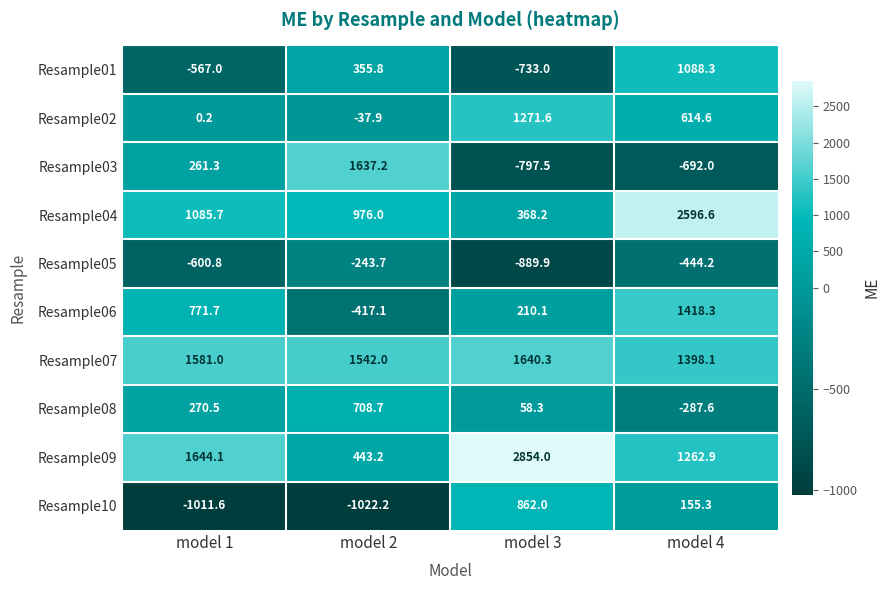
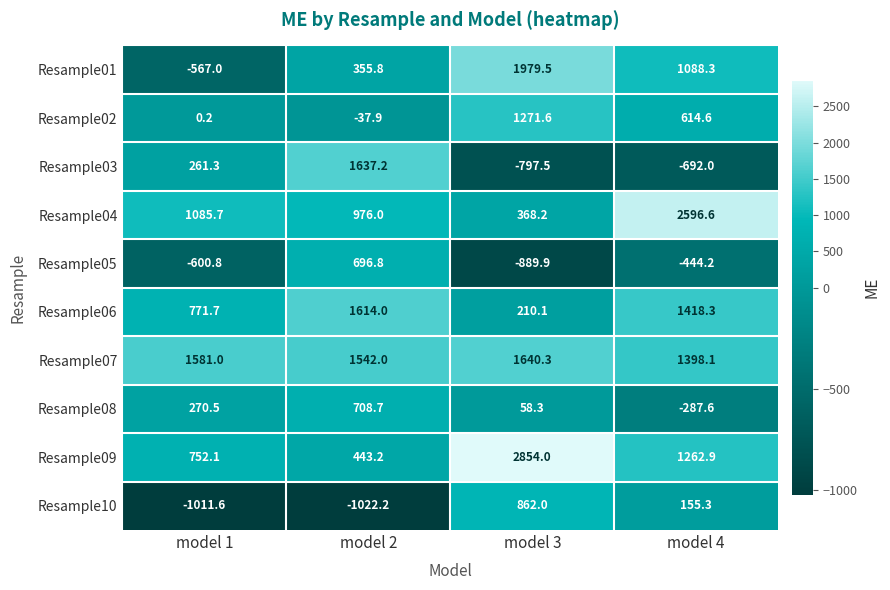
Resample01, model 3: -733.0 -> 1979.5
Resample05, model 2: -243.7 -> 696.8
Resample06, model 2: -417.1 -> 1614.0
Resample09, model 1: 1644.1 -> 752.1
